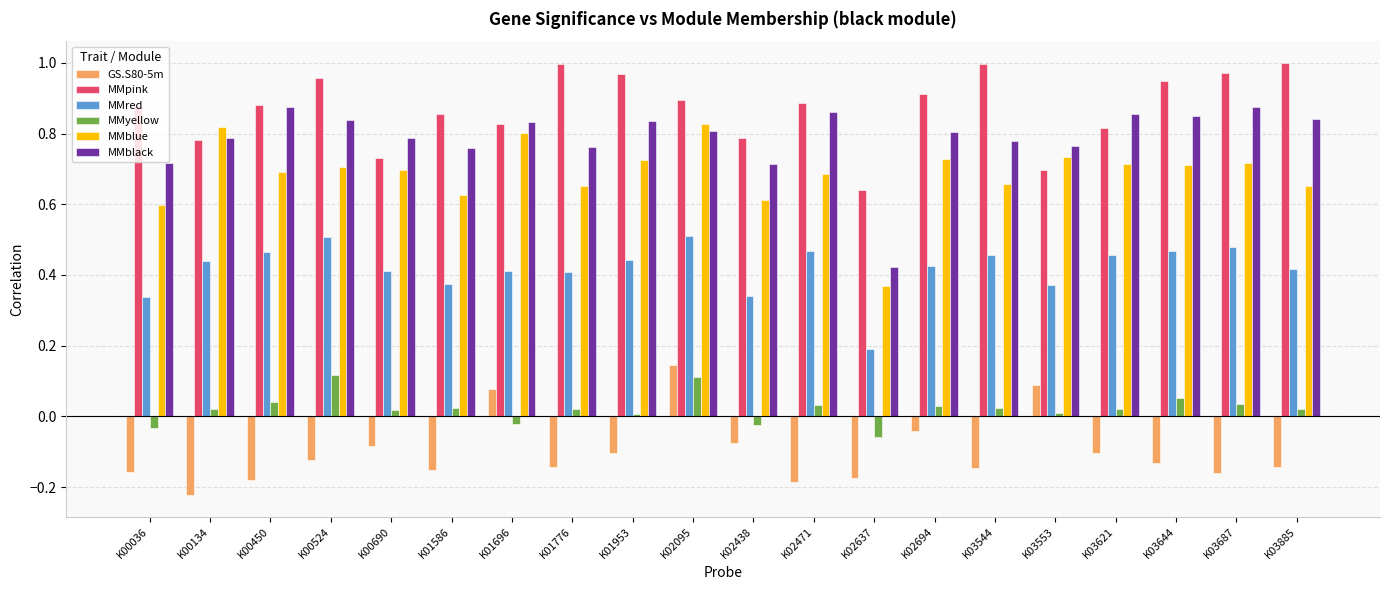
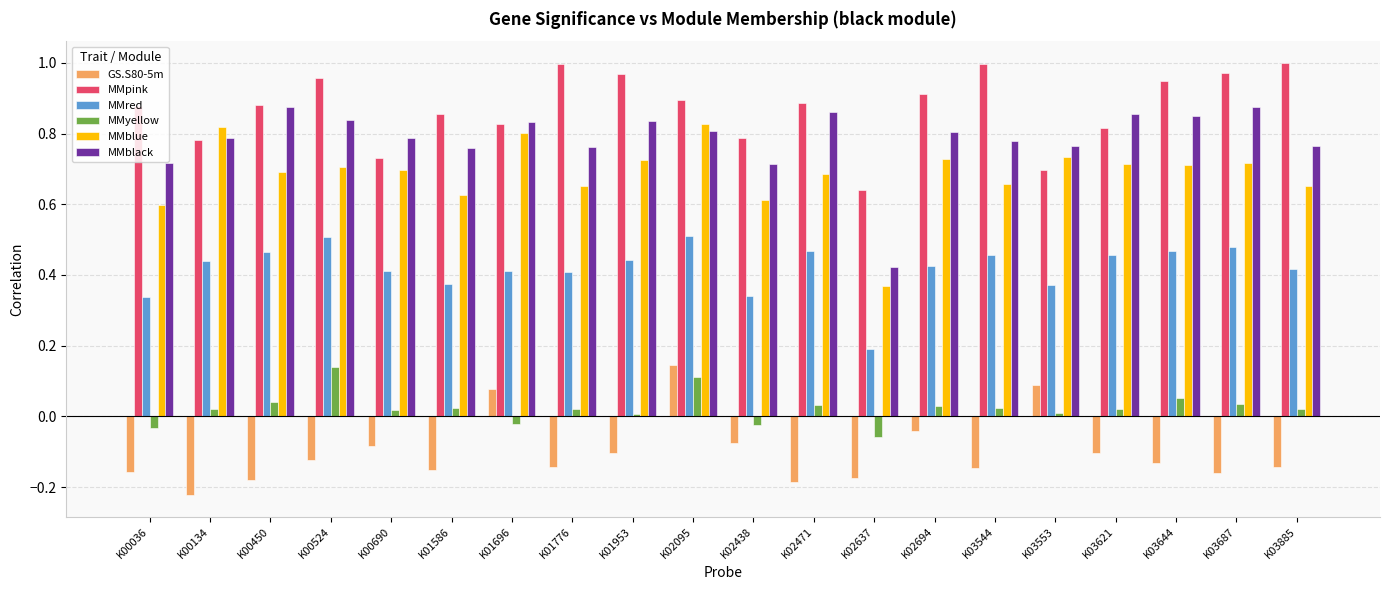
MMyellow, K00524: 0.12 -> 0.14
MMblack, K03885: 0.84 -> 0.76
